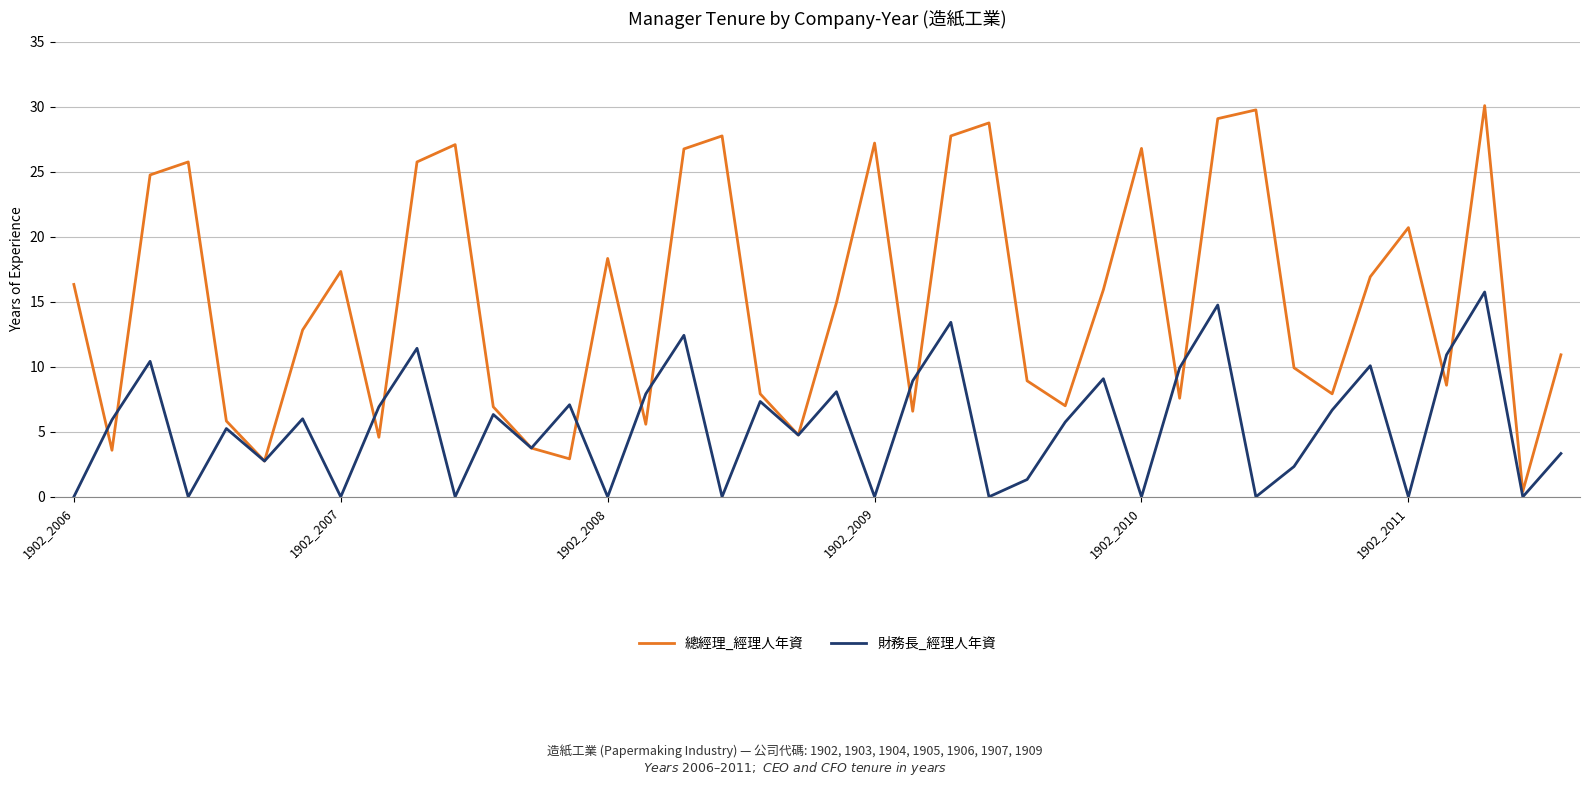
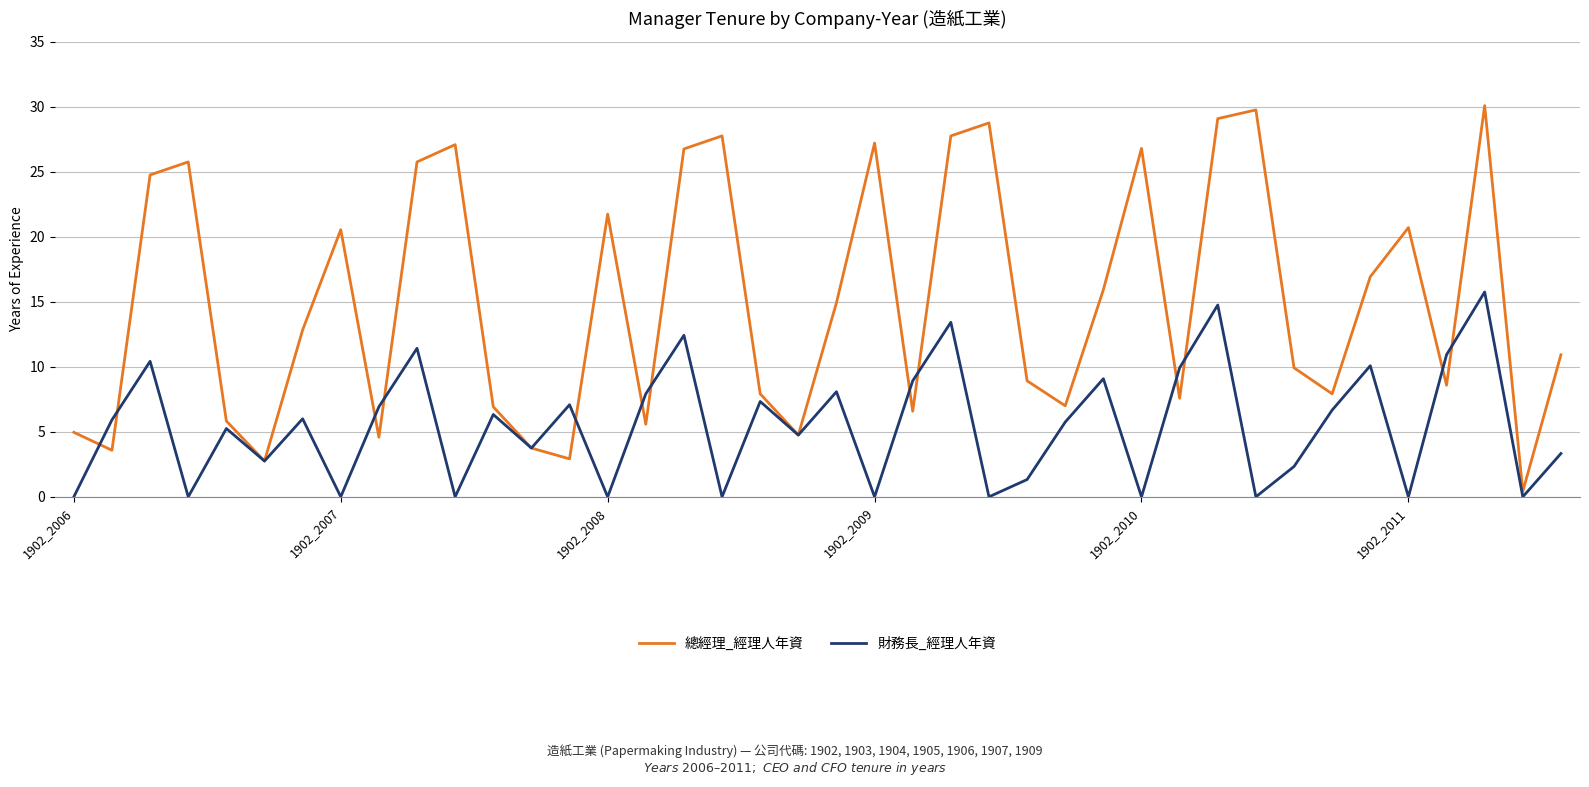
總經理_經理人年資, 1902_2006: 16.3 -> 5.0
總經理_經理人年資, 1902_2007: 17.3 -> 20.5
總經理_經理人年資, 1902_2008: 18.3 -> 21.7
